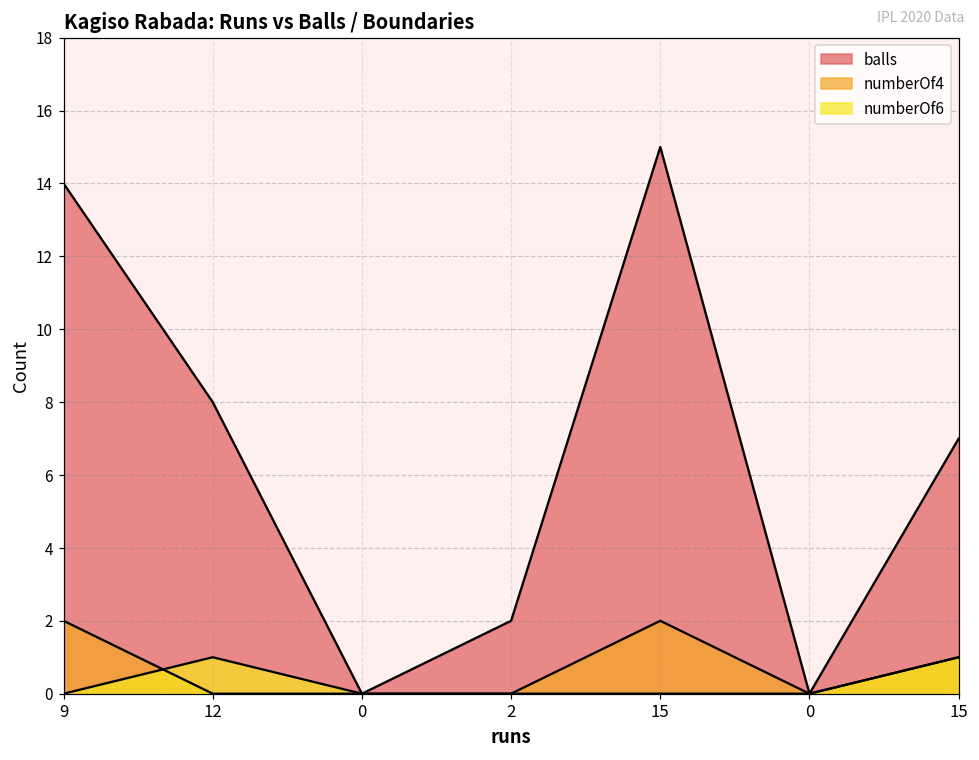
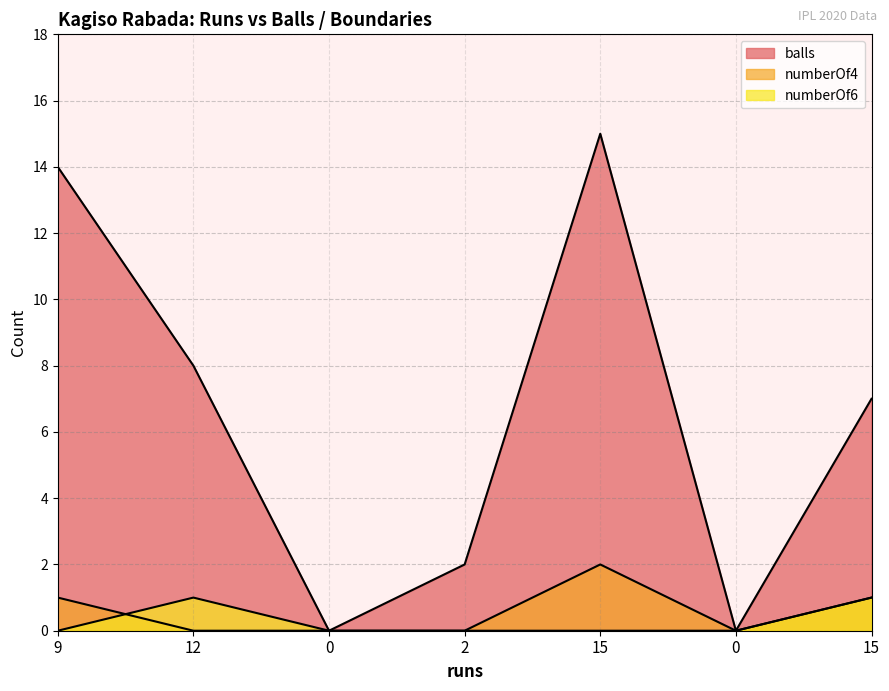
numberOf4, 9: 2 -> 1
